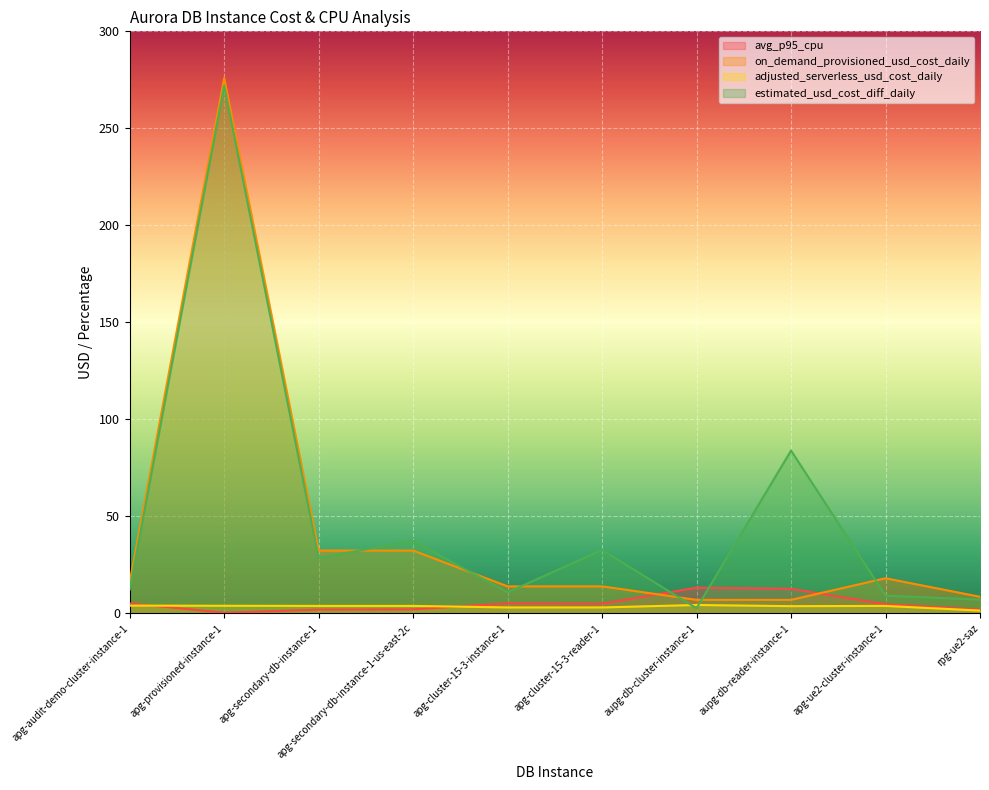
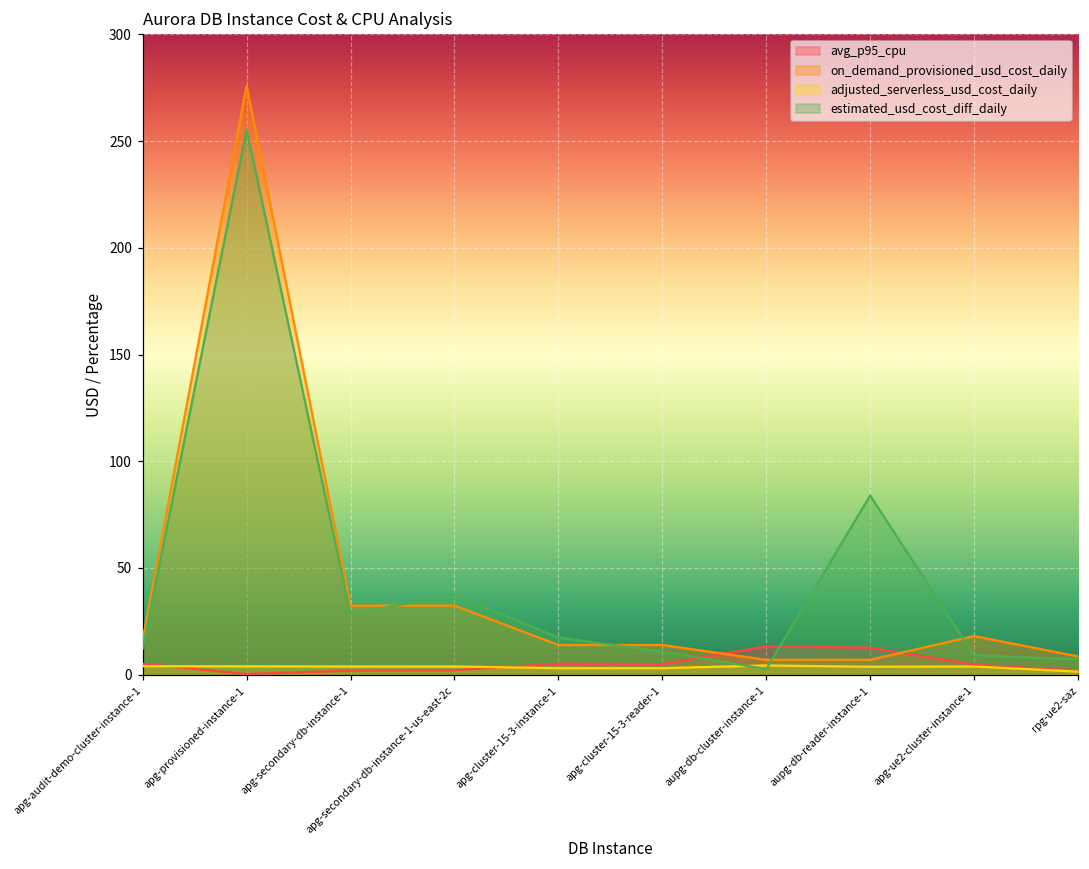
estimated_usd_cost_diff_daily, apg-provisioned-instance-1: 272 -> 255
estimated_usd_cost_diff_daily, apg-cluster-15-3-instance-1: 11 -> 17
estimated_usd_cost_diff_daily, apg-cluster-15-3-reader-1: 33 -> 11
